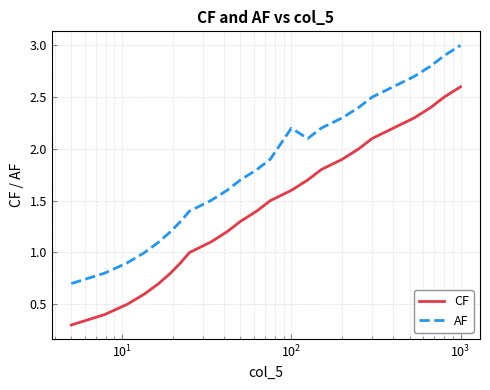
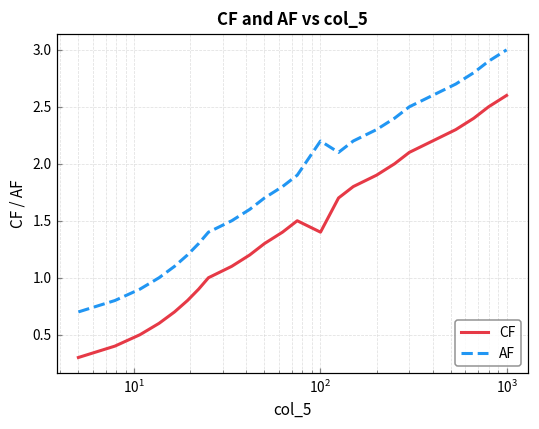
CF, 10^2: 1.6 -> 1.4
